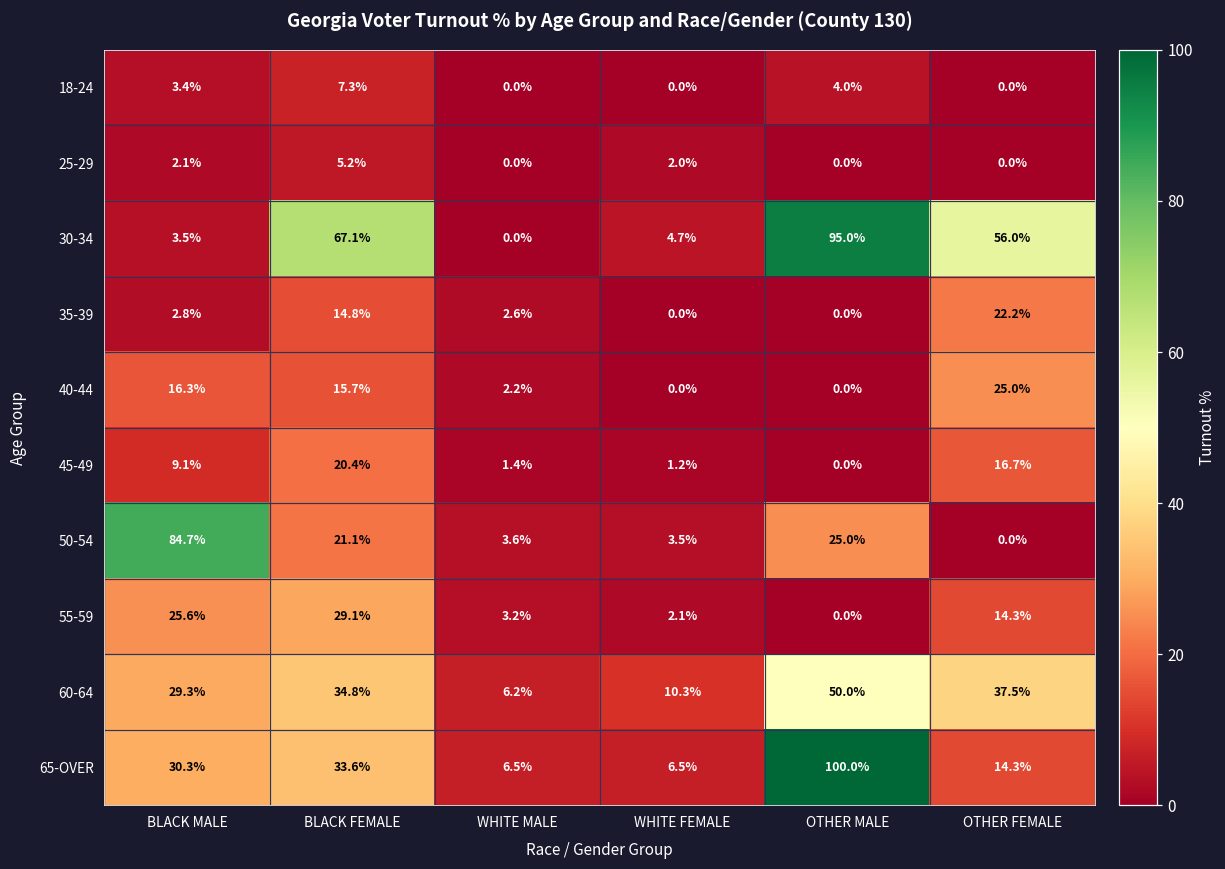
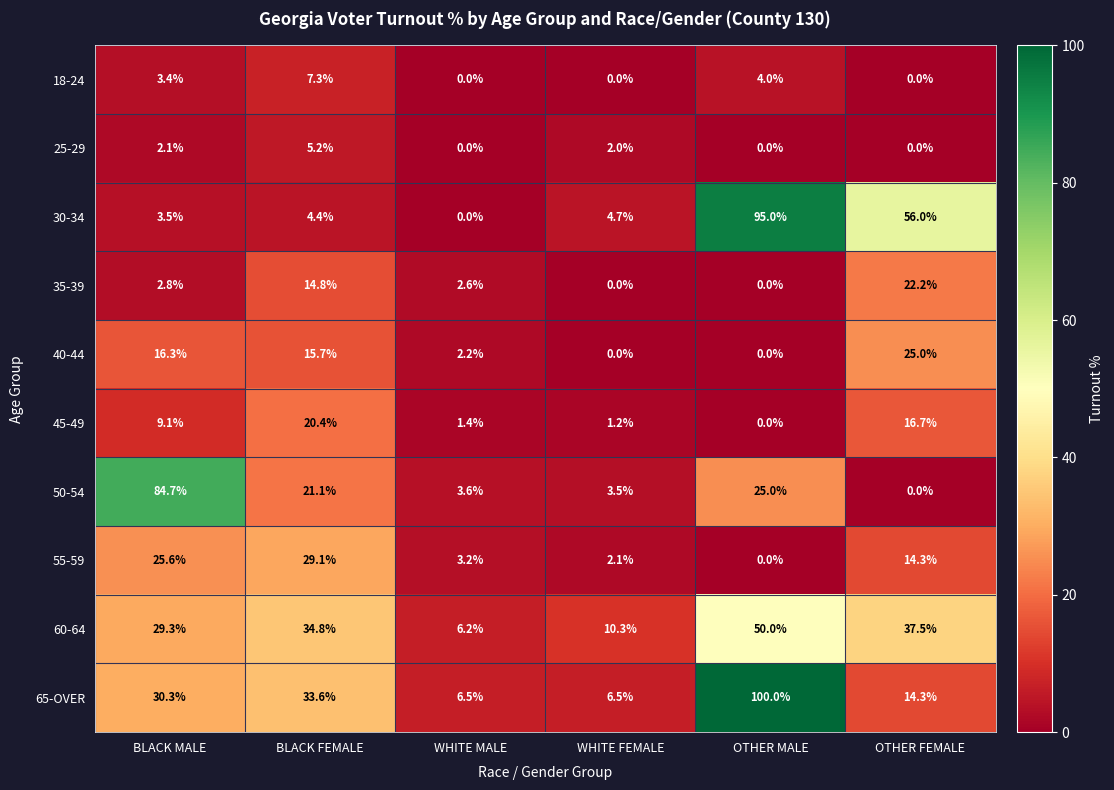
30-34, BLACK FEMALE: 67.1% -> 4.4%
